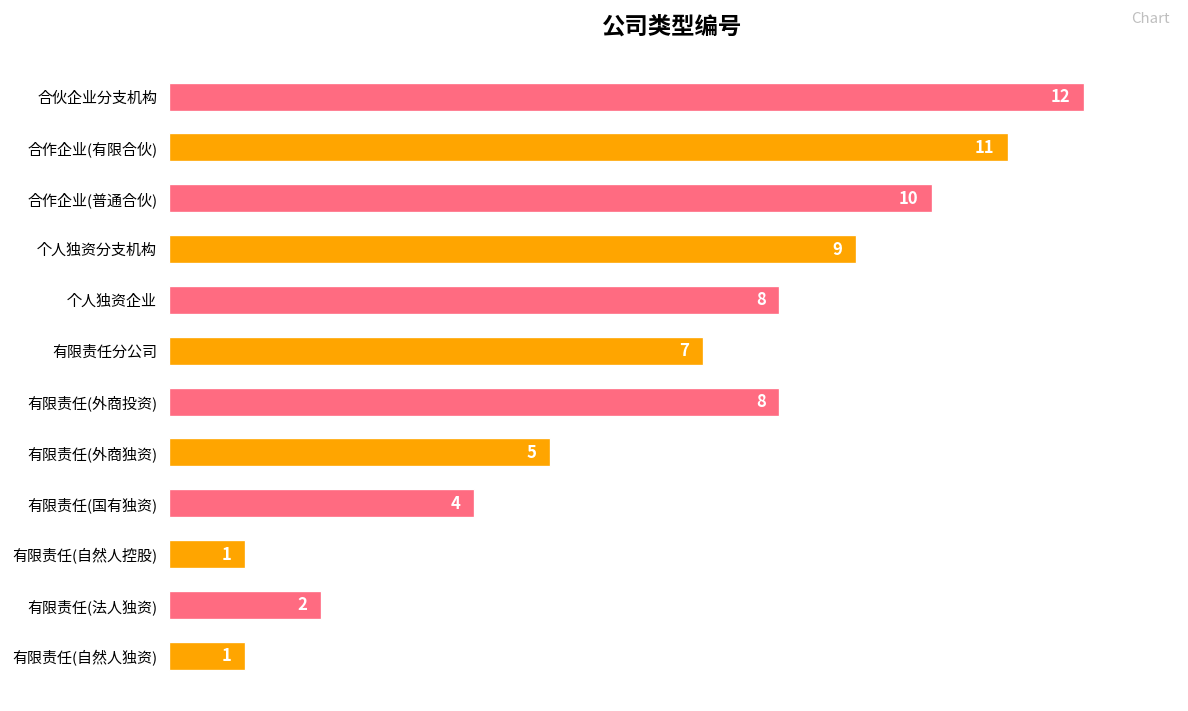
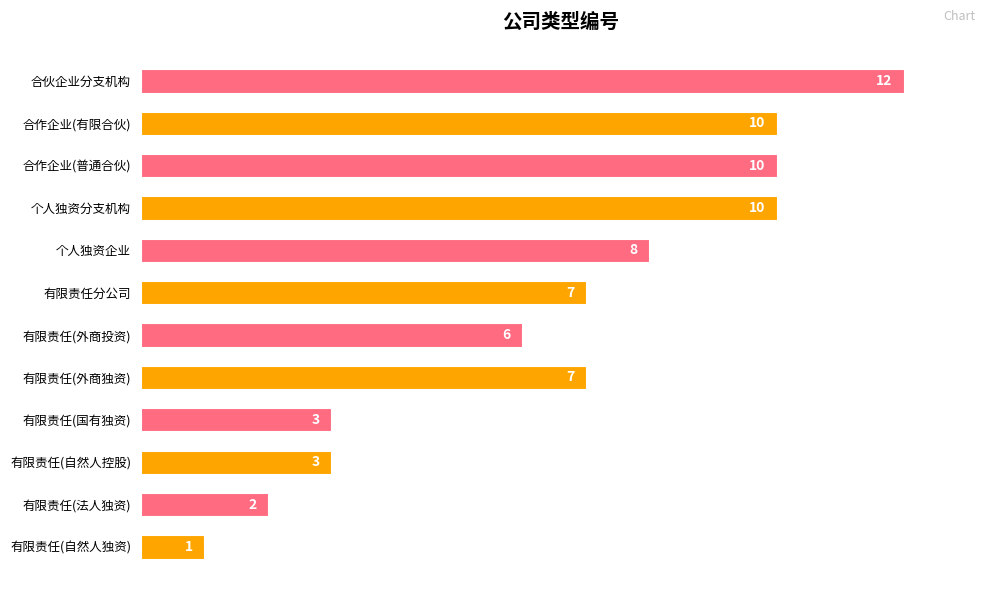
合作企业(有限合伙): 11 -> 10
个人独资分支机构: 9 -> 10
有限责任(外商投资): 8 -> 6
有限责任(外商独资): 5 -> 7
有限责任(国有独资): 4 -> 3
有限责任(自然人控股): 1 -> 3
